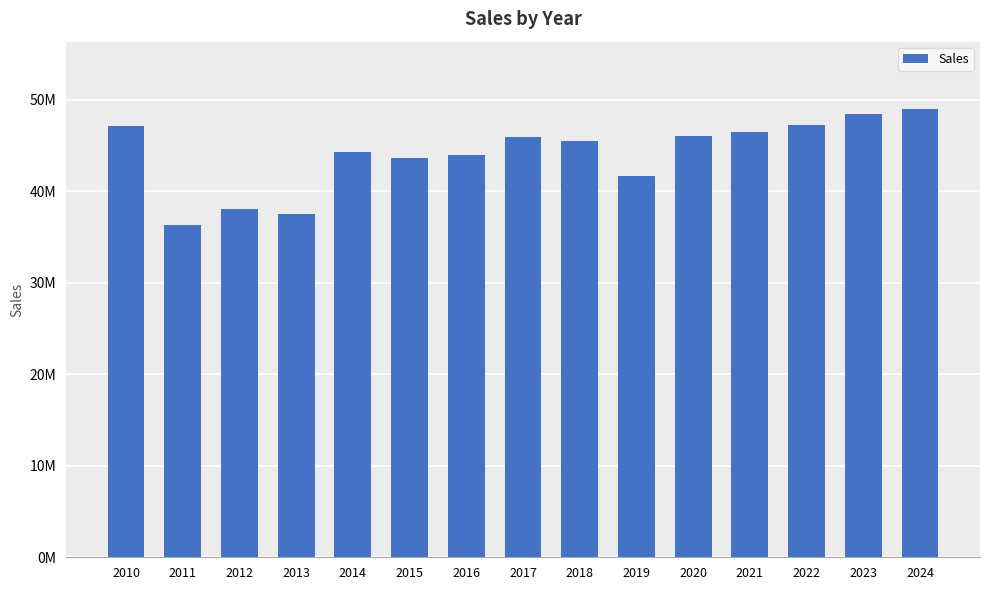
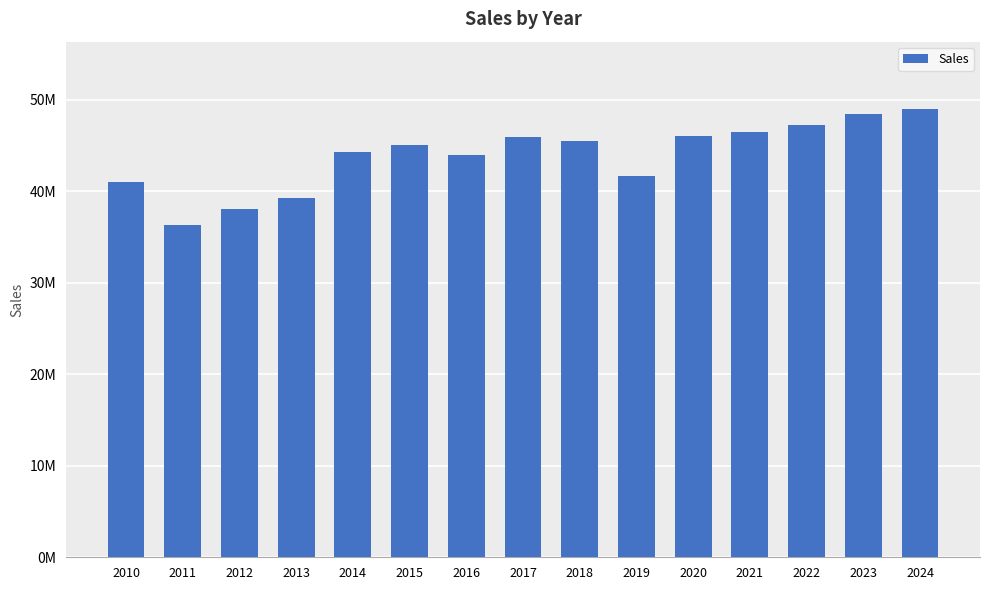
2010: 47000000 -> 41000000
2013: 38000000 -> 39000000
2015: 44000000 -> 45000000
